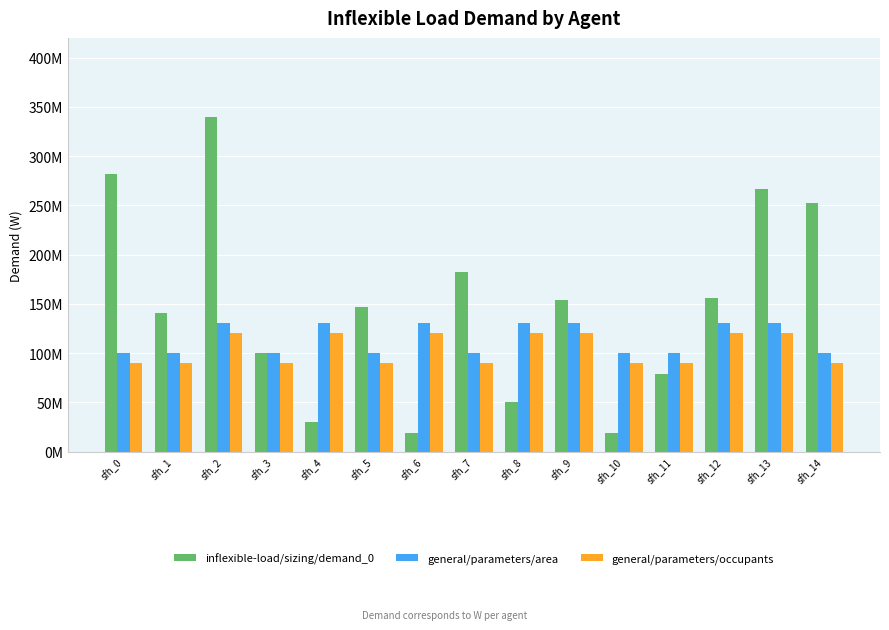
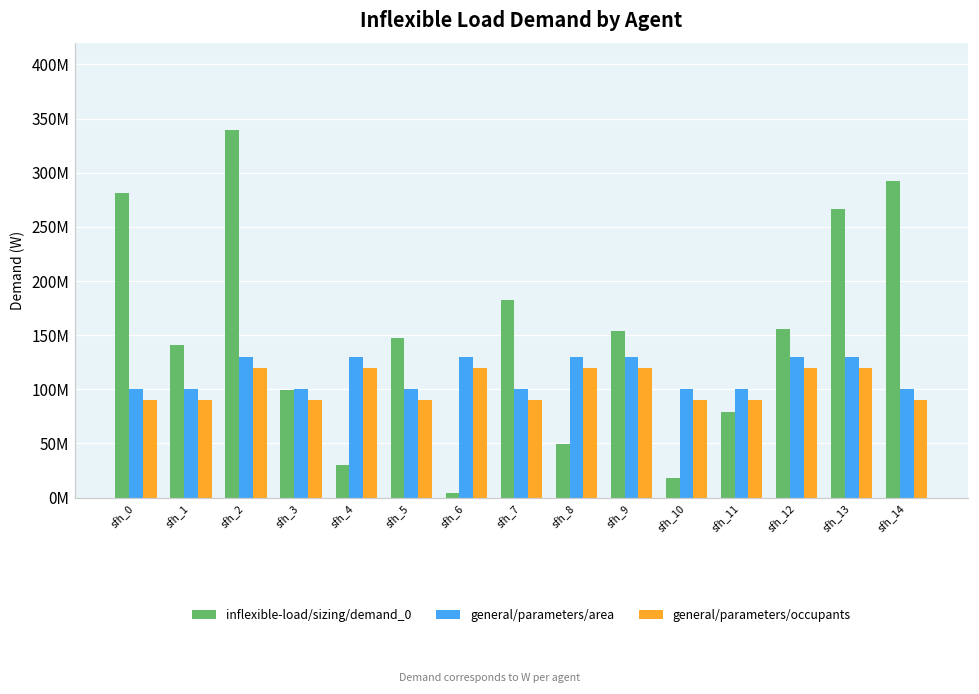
inflexible-load/sizing/demand_0, sfh_6: 20000000 -> 0
inflexible-load/sizing/demand_0, sfh_14: 250000000 -> 290000000
